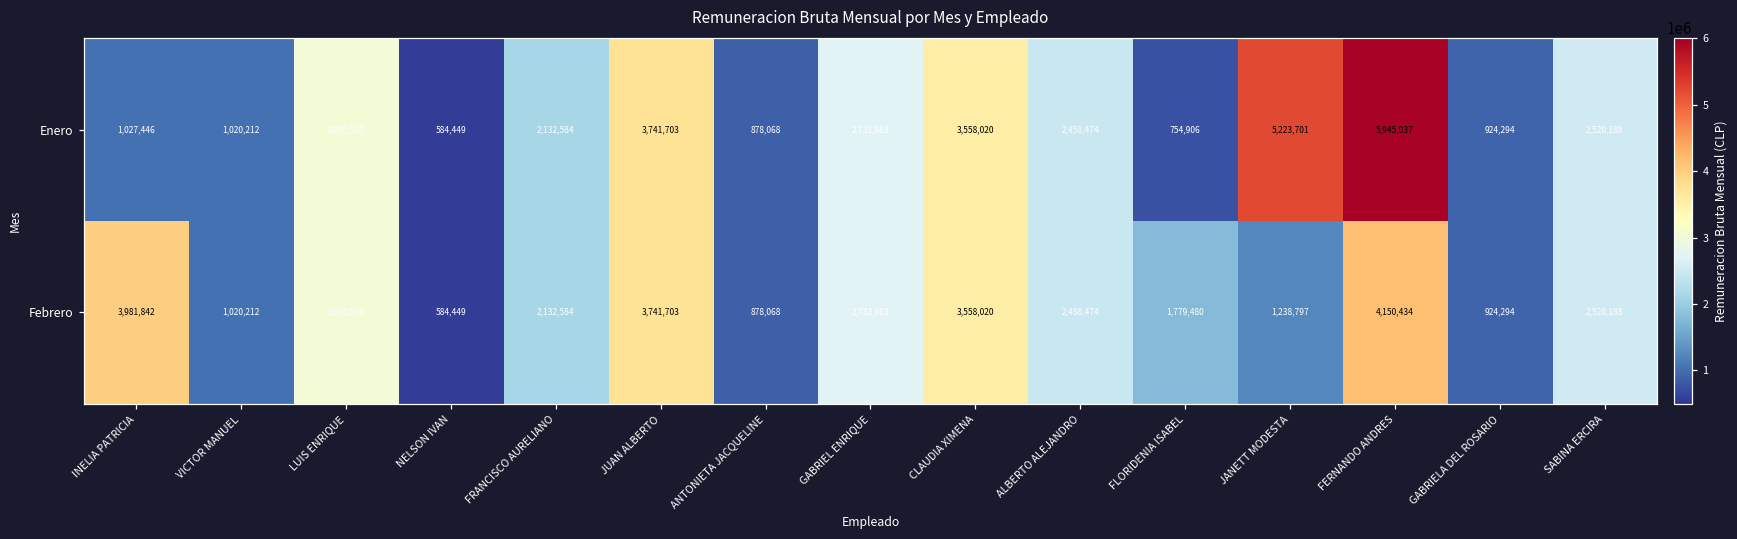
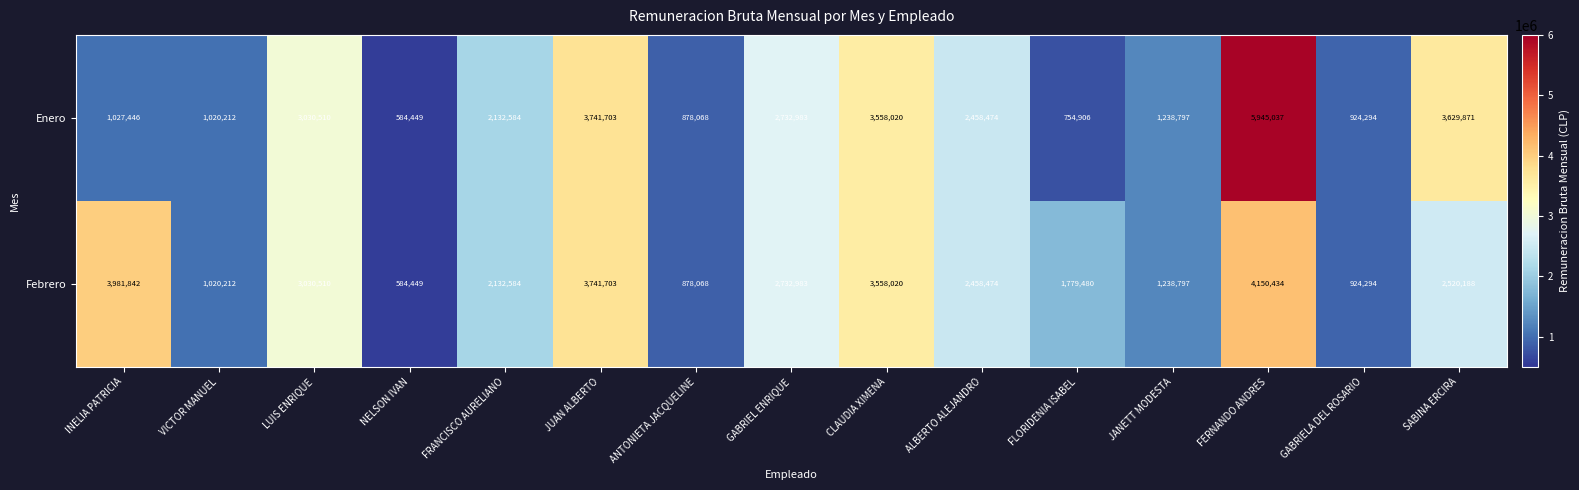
Enero, JANETT MODESTA: 5,223,701 -> 1,238,797
Enero, SABINA ERCIRA: 2,520,188 -> 3,629,871
